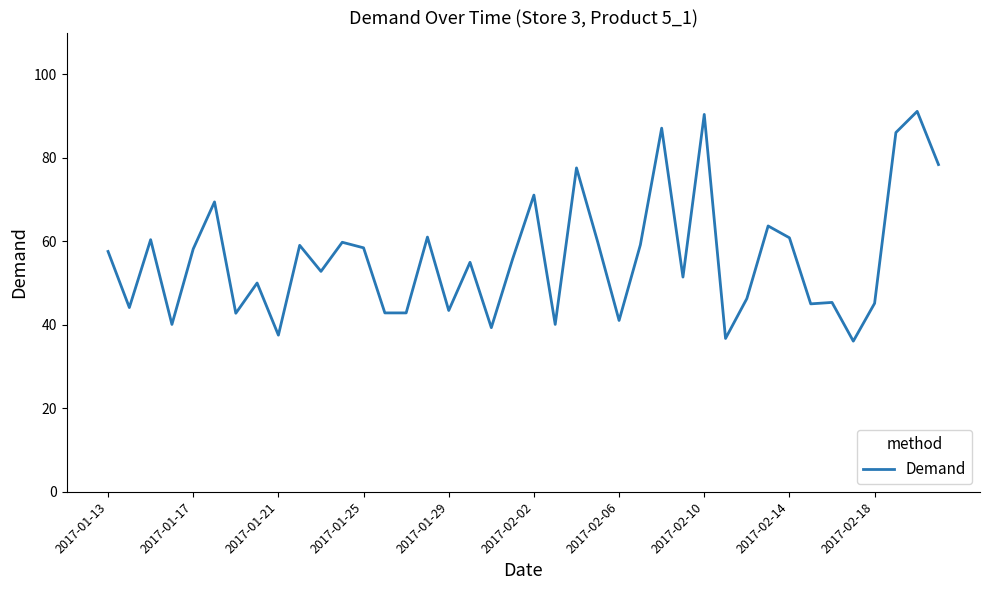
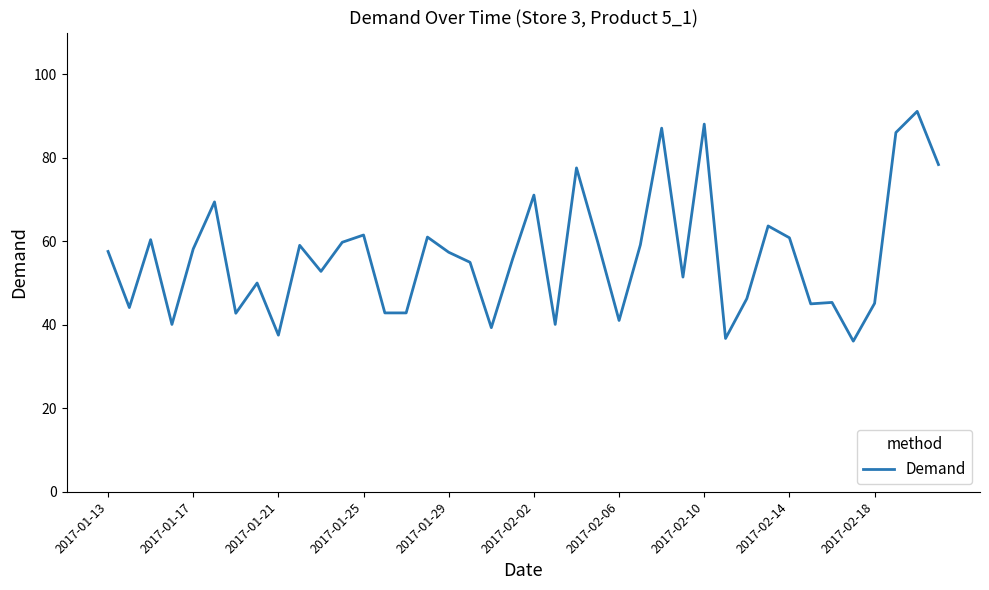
2017-01-25: 58 -> 62
2017-01-29: 43 -> 57
2017-02-10: 90 -> 88
